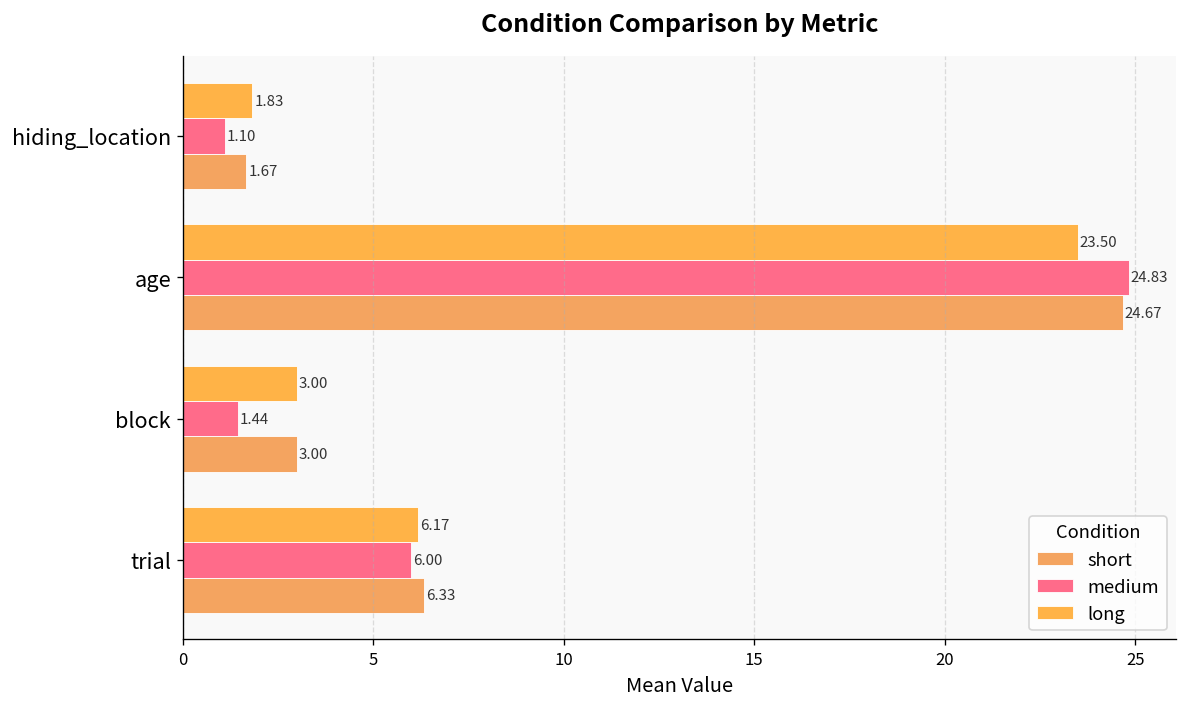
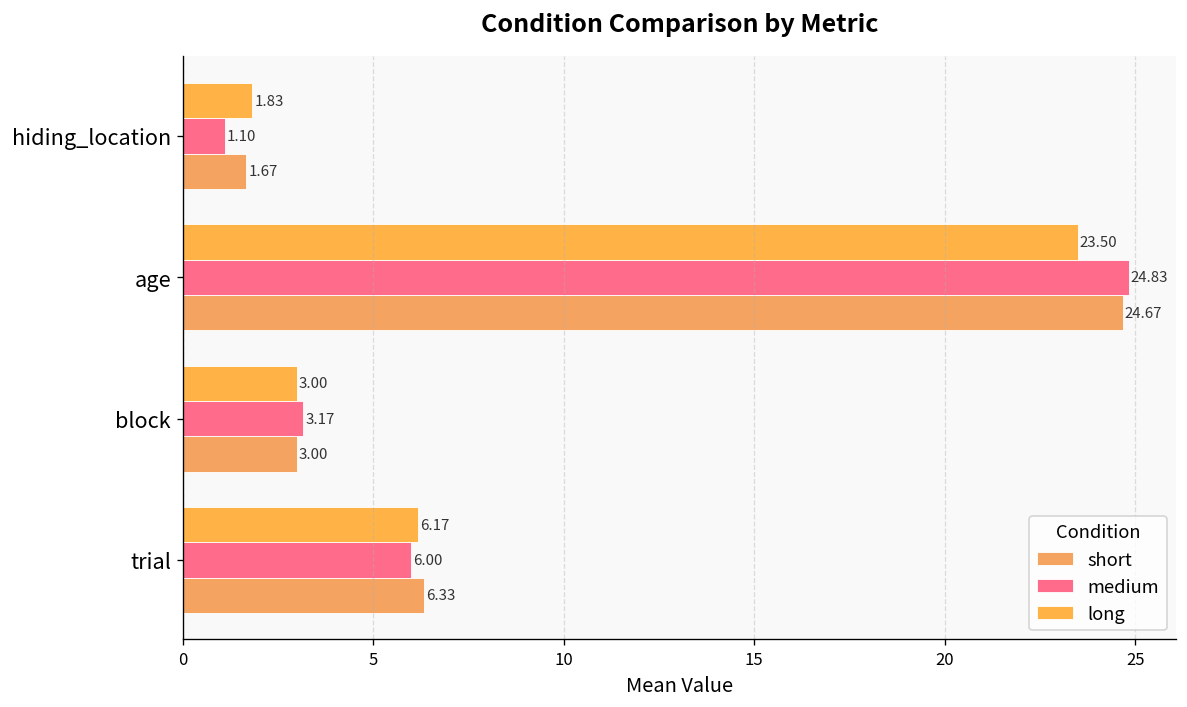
medium, block: 1.44 -> 3.17
